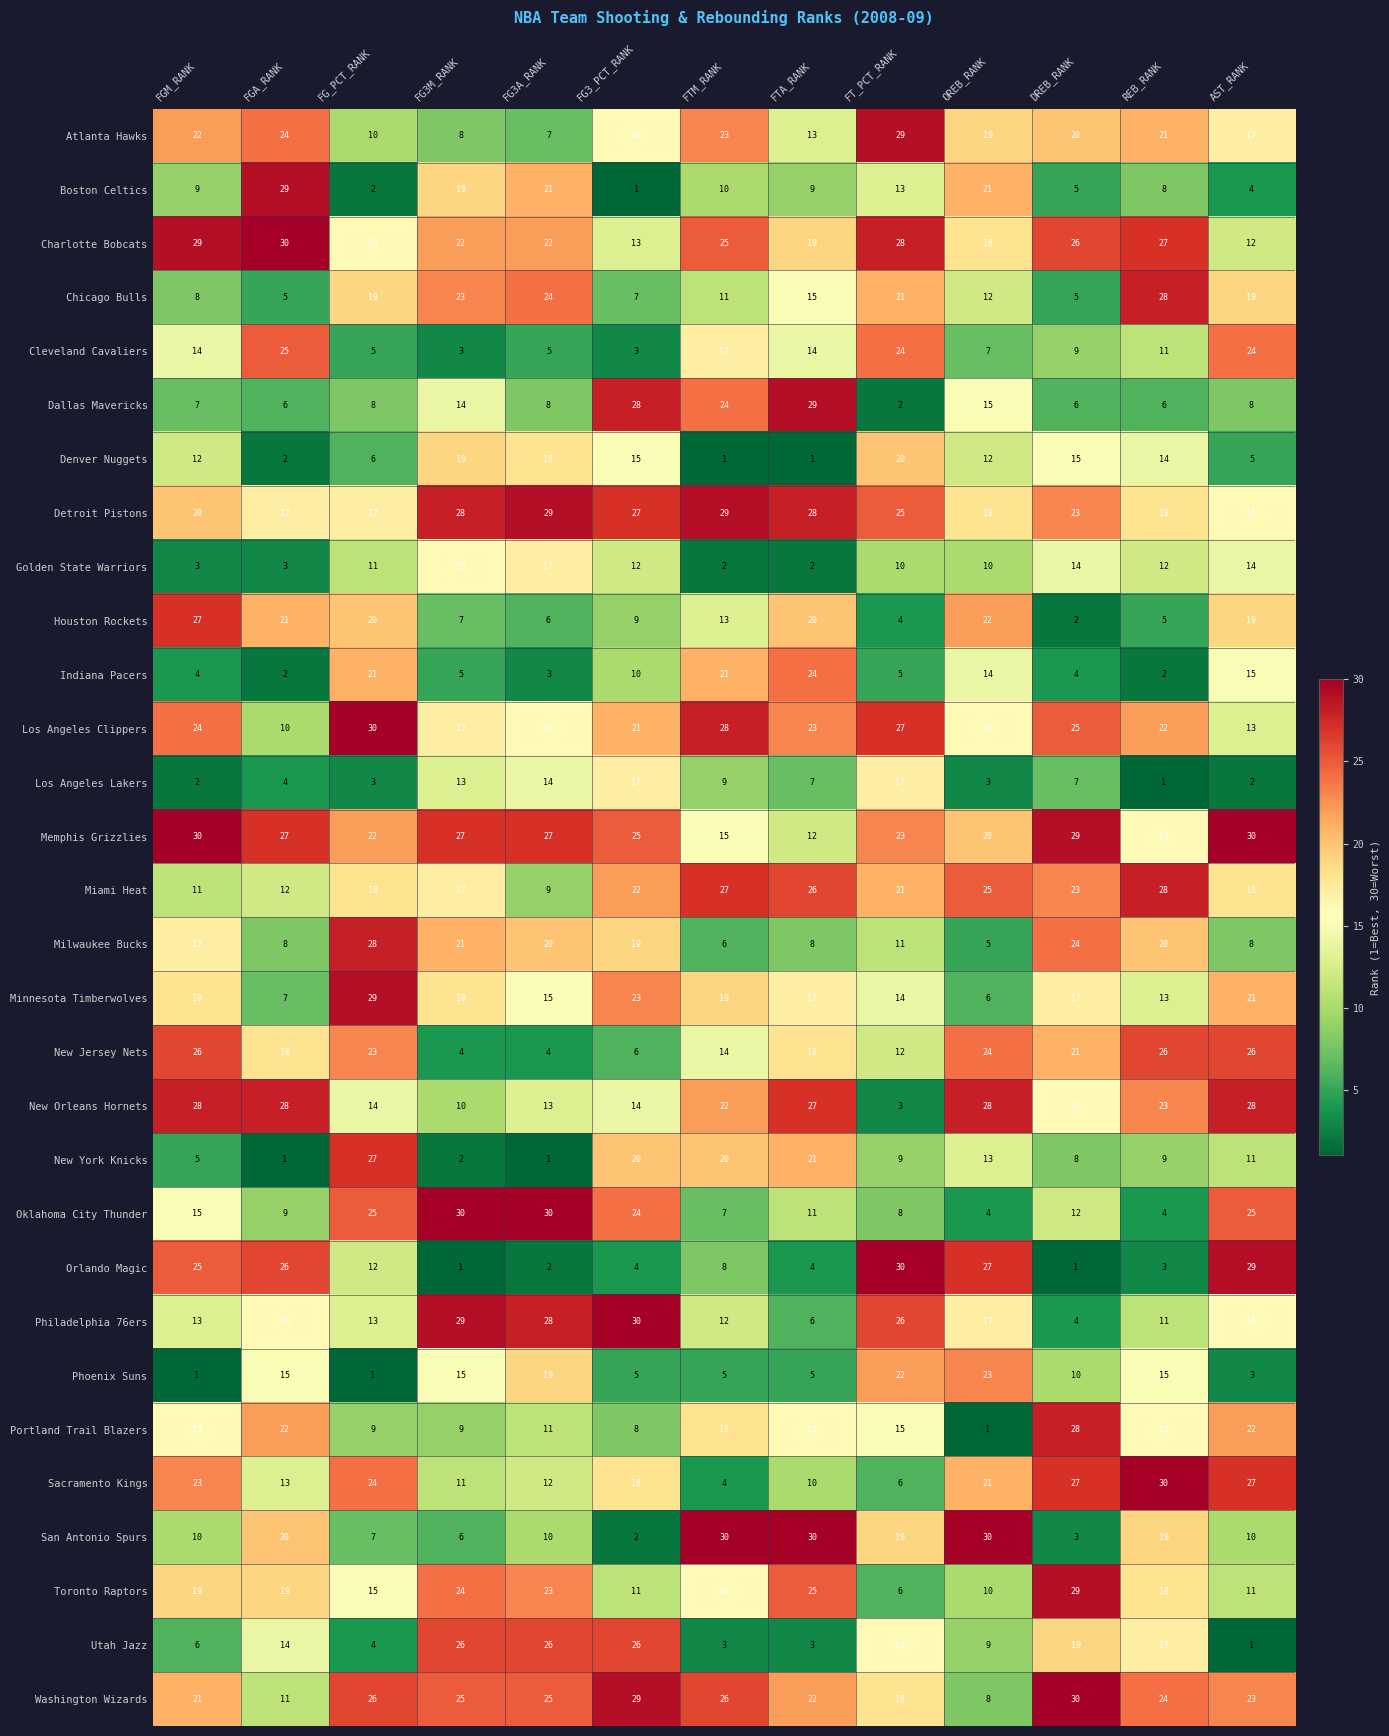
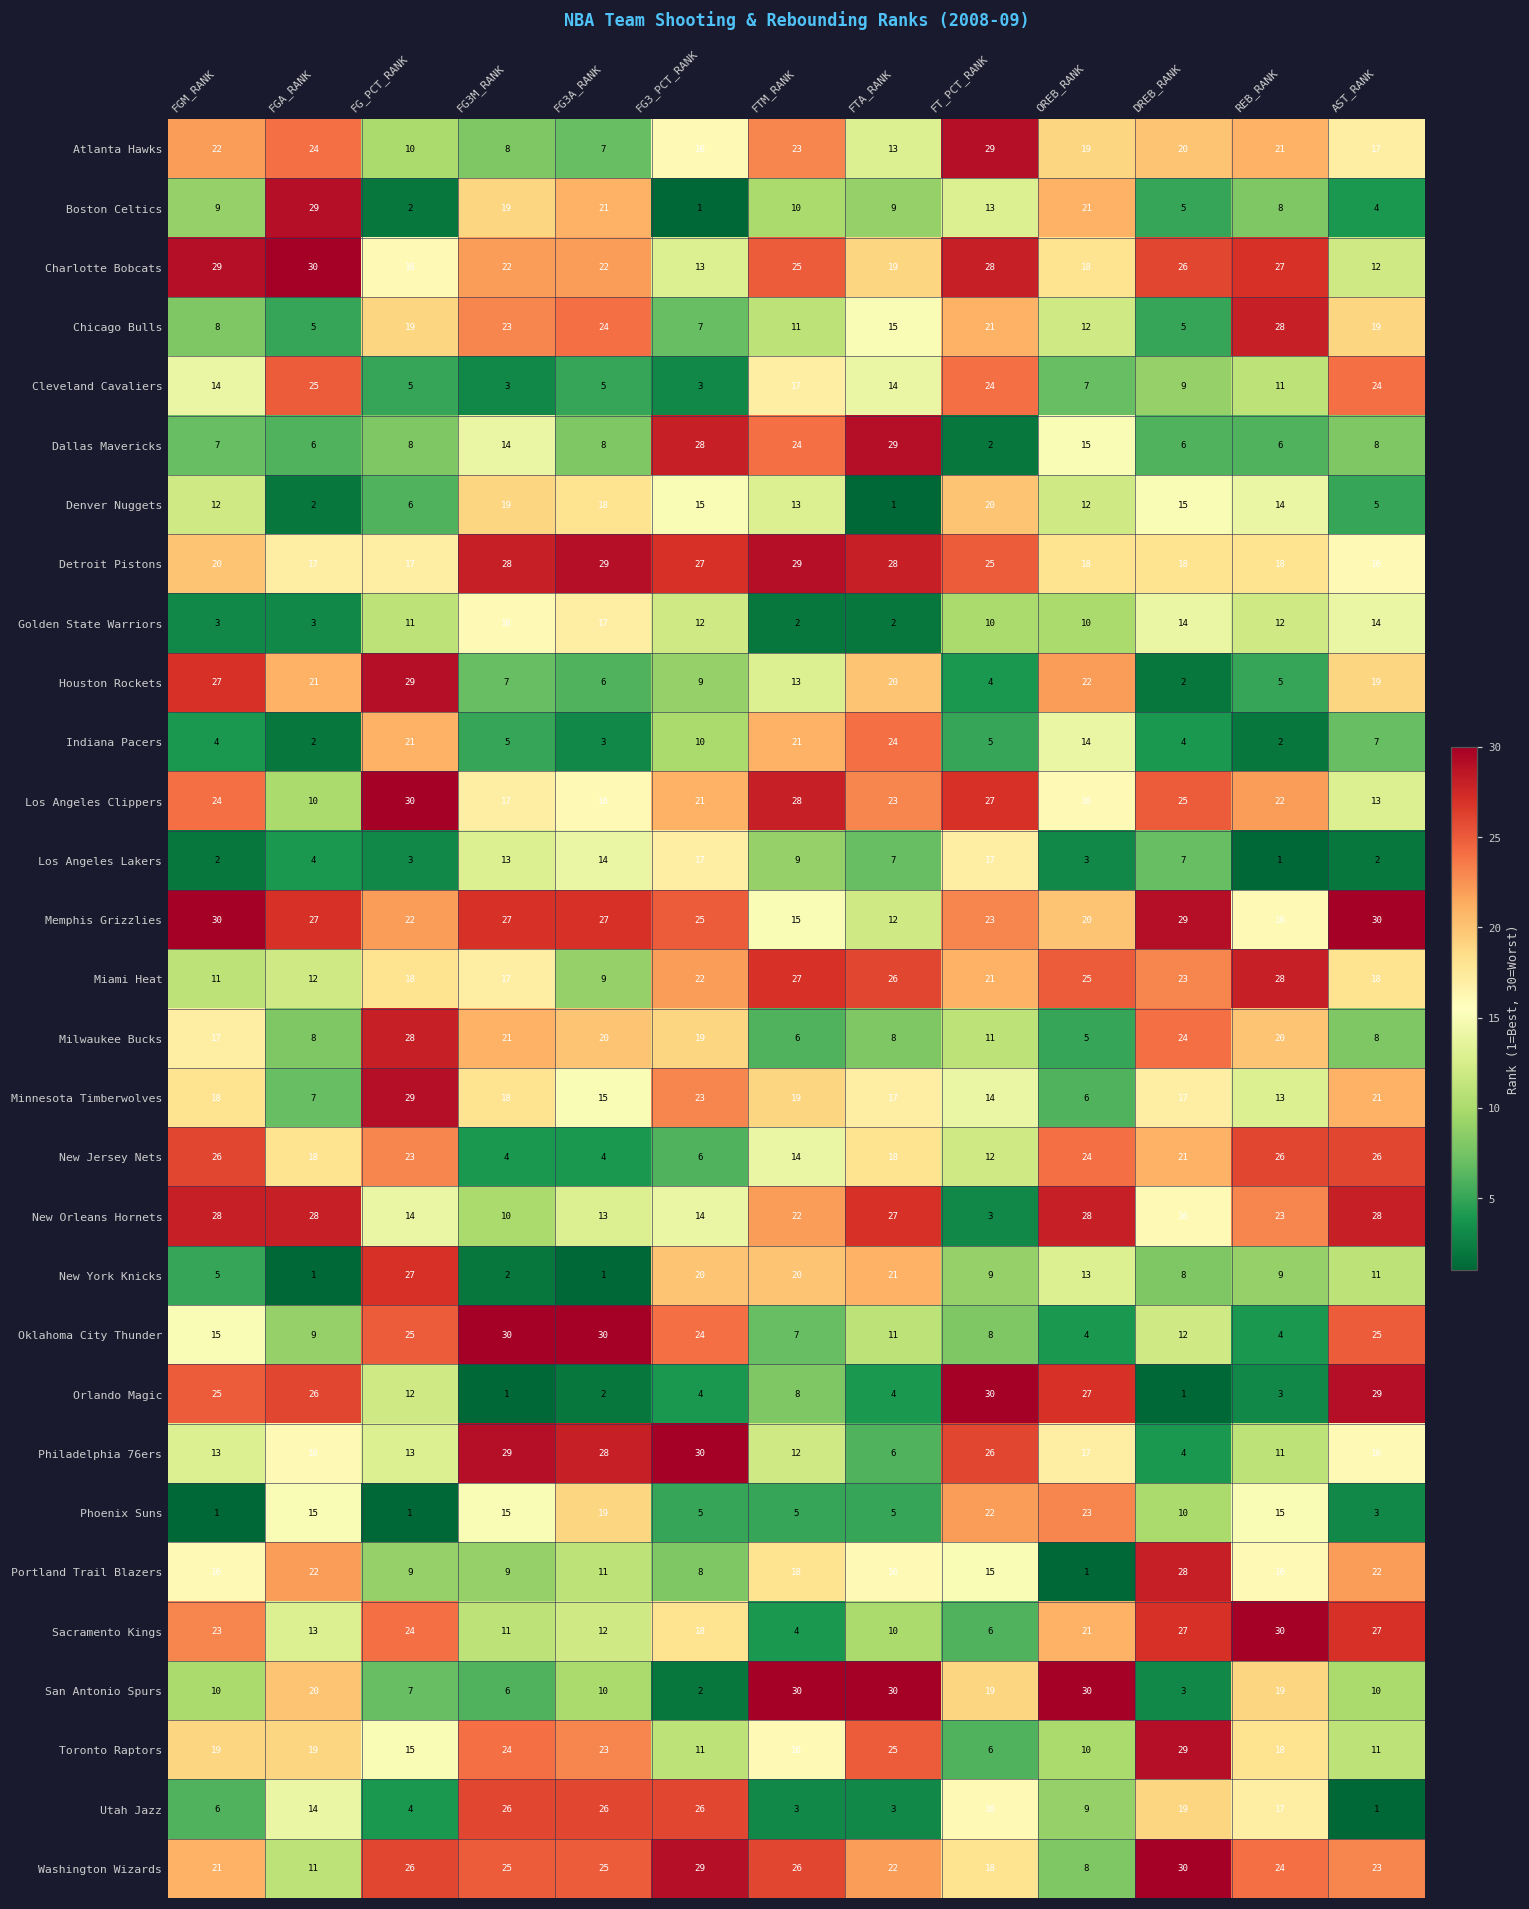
Denver Nuggets, FTM_RANK: 1 -> 13
Detroit Pistons, DREB_RANK: 23 -> 18
Houston Rockets, FG_PCT_RANK: 20 -> 29
Indiana Pacers, AST_RANK: 15 -> 7
